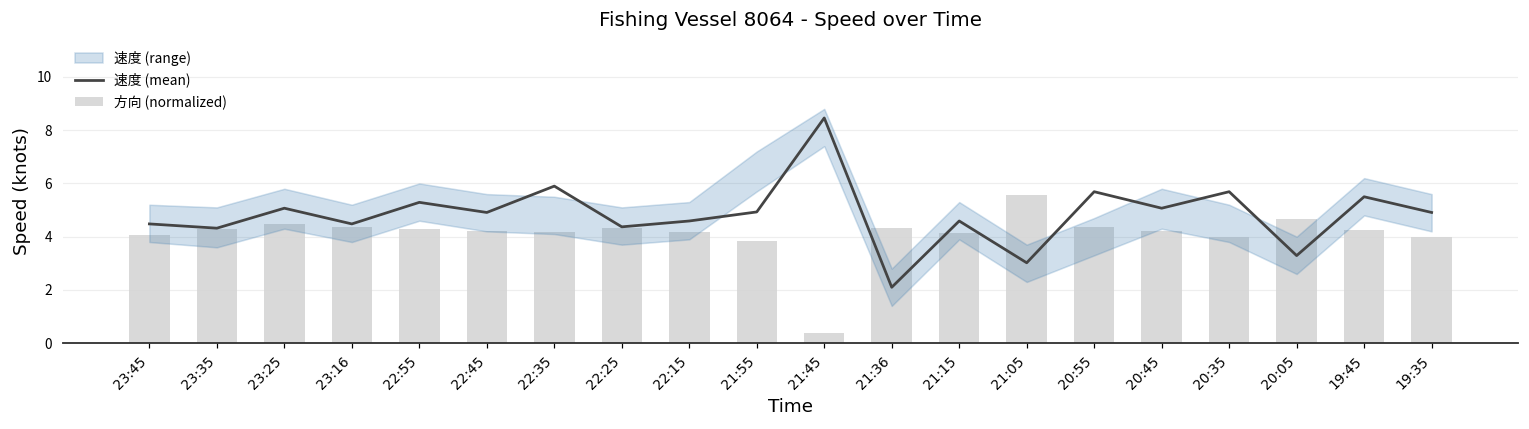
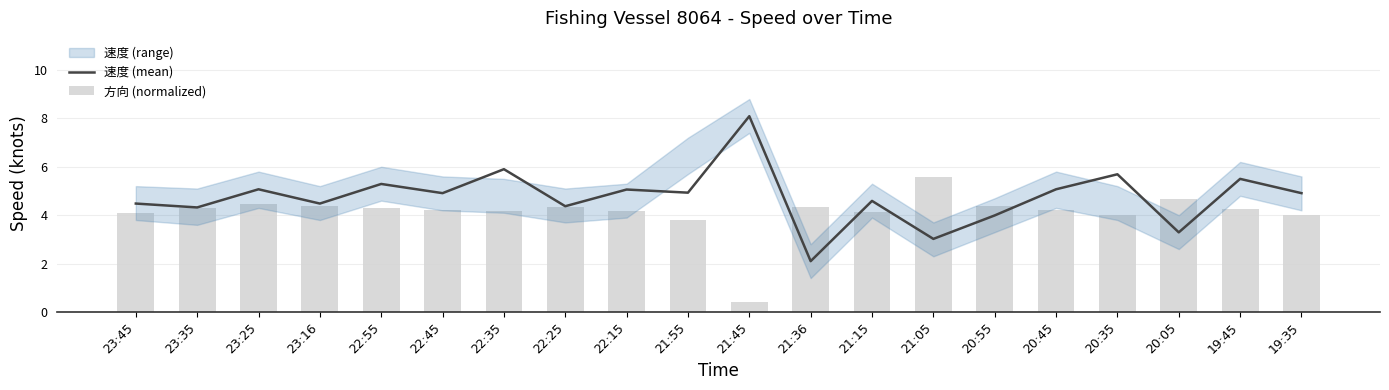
速度 (mean), 22:15: 4.6 -> 5.1
速度 (mean), 21:45: 8.5 -> 8.1
速度 (mean), 20:55: 5.7 -> 4.0
